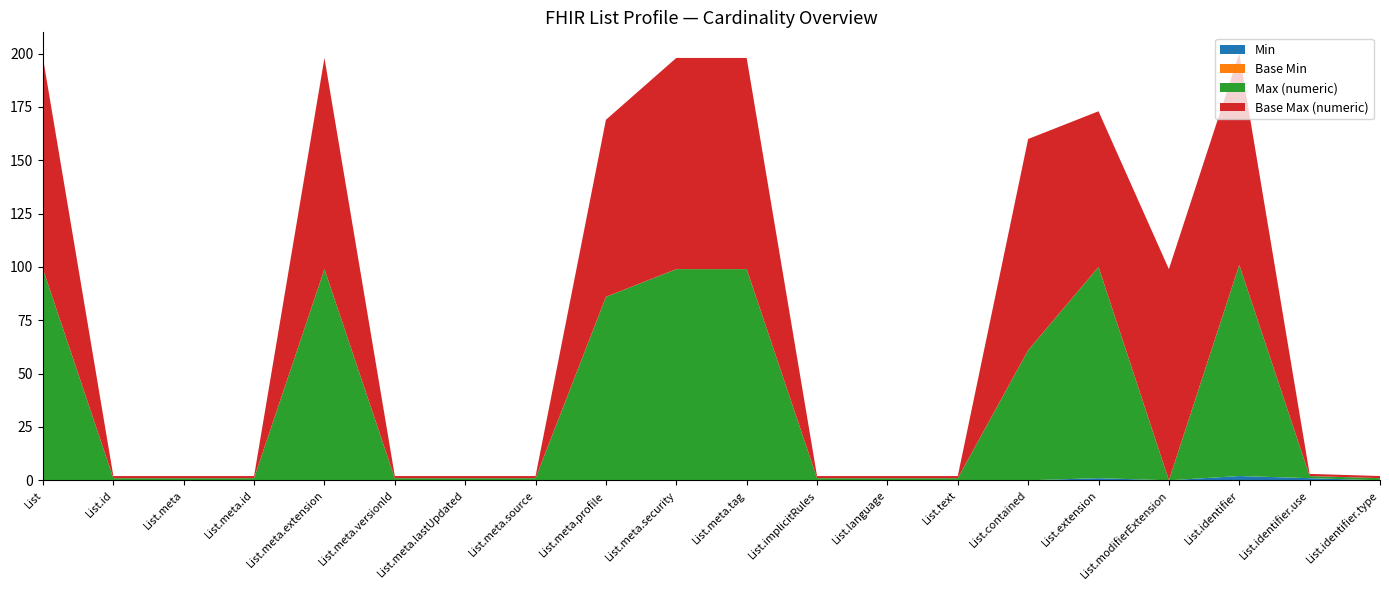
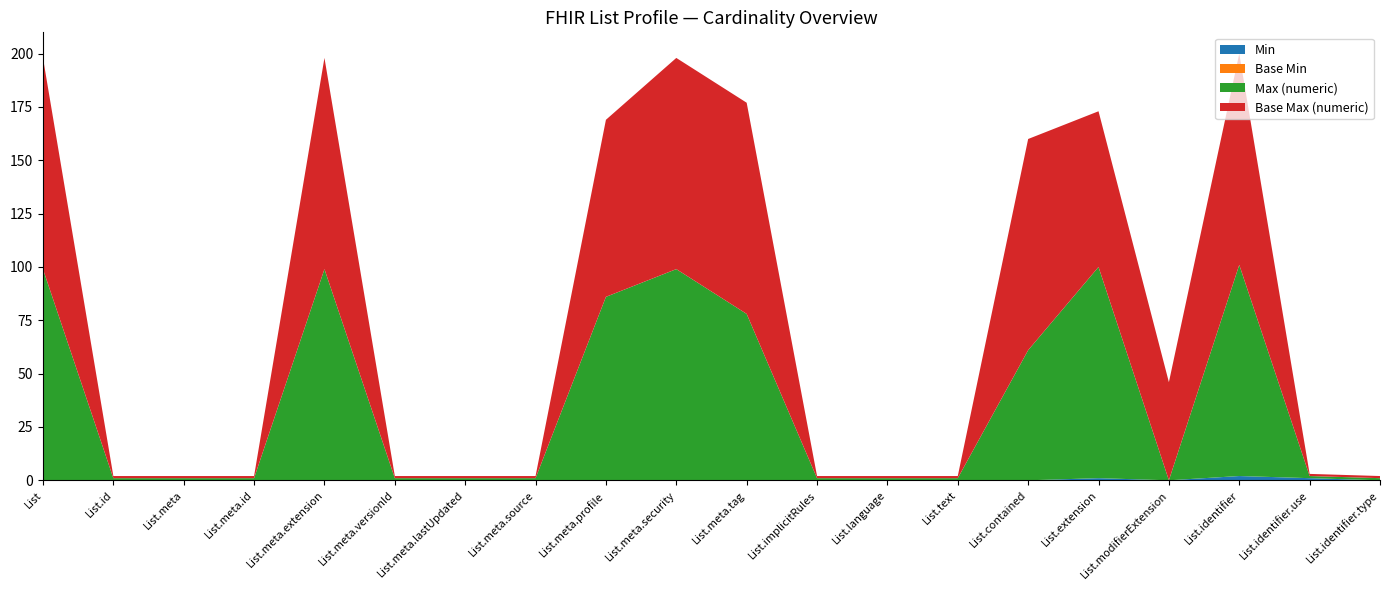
Max (numeric), List.meta.tag: 99 -> 78
Base Max (numeric), List.modifierExtension: 99 -> 46
